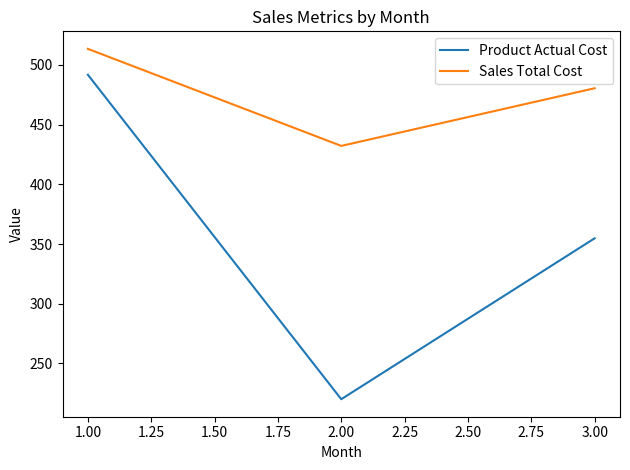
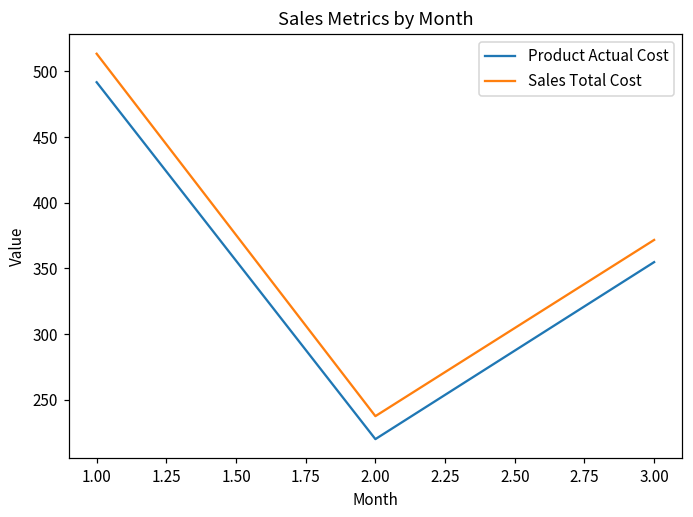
Sales Total Cost, 2.00: 432 -> 238
Sales Total Cost, 3.00: 481 -> 372
